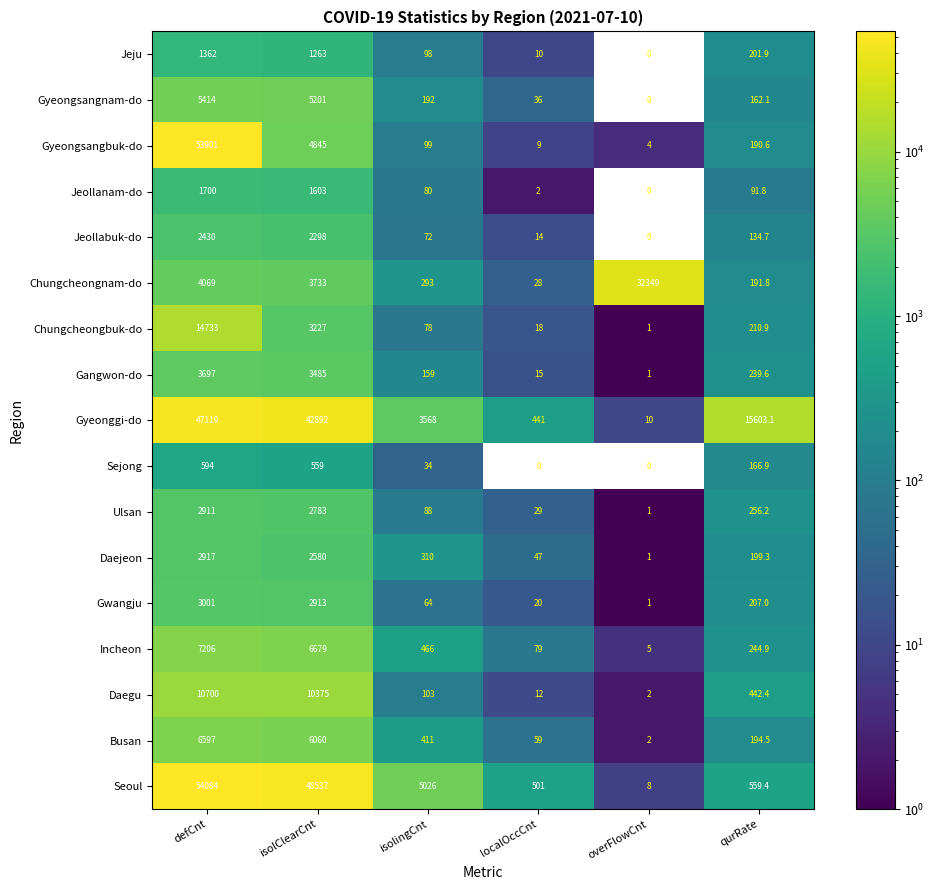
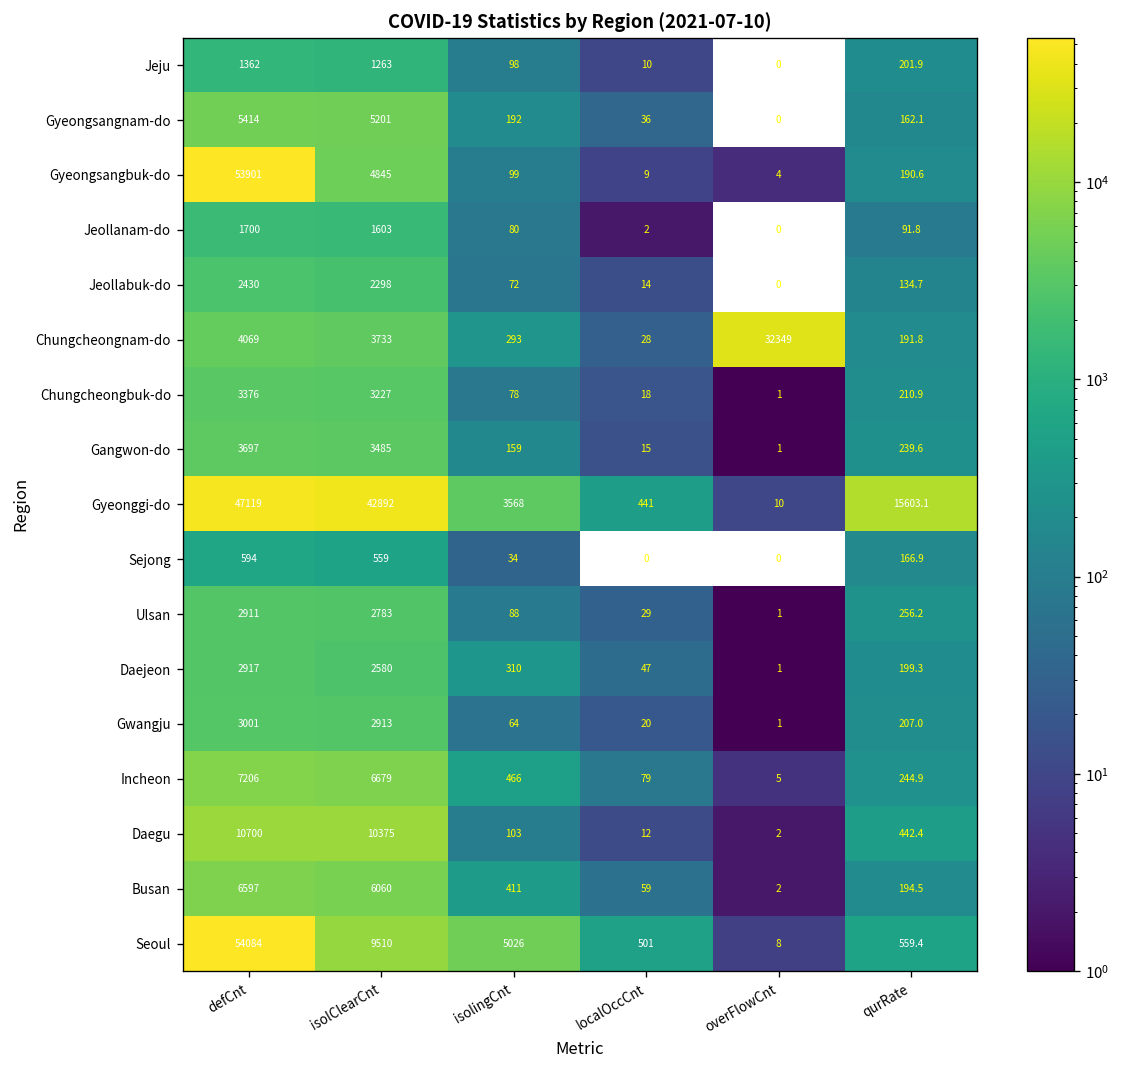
Chungcheongbuk-do, defCnt: 14733 -> 3376
Seoul, isolClearCnt: 48537 -> 9510
